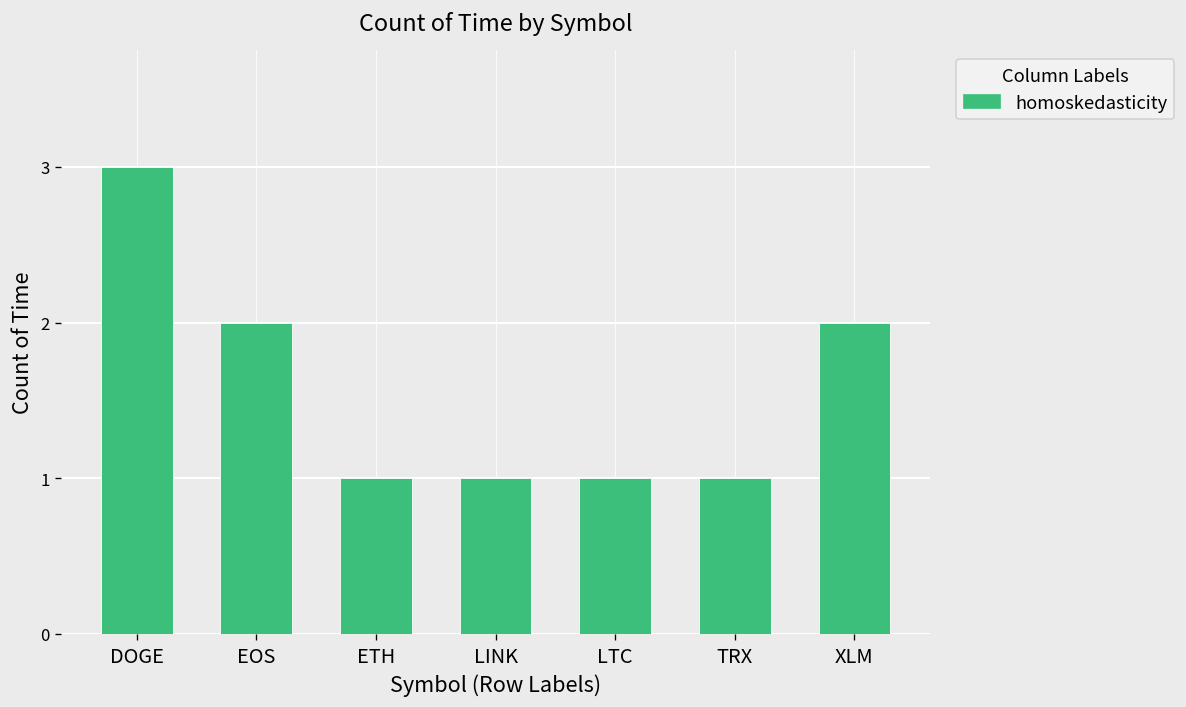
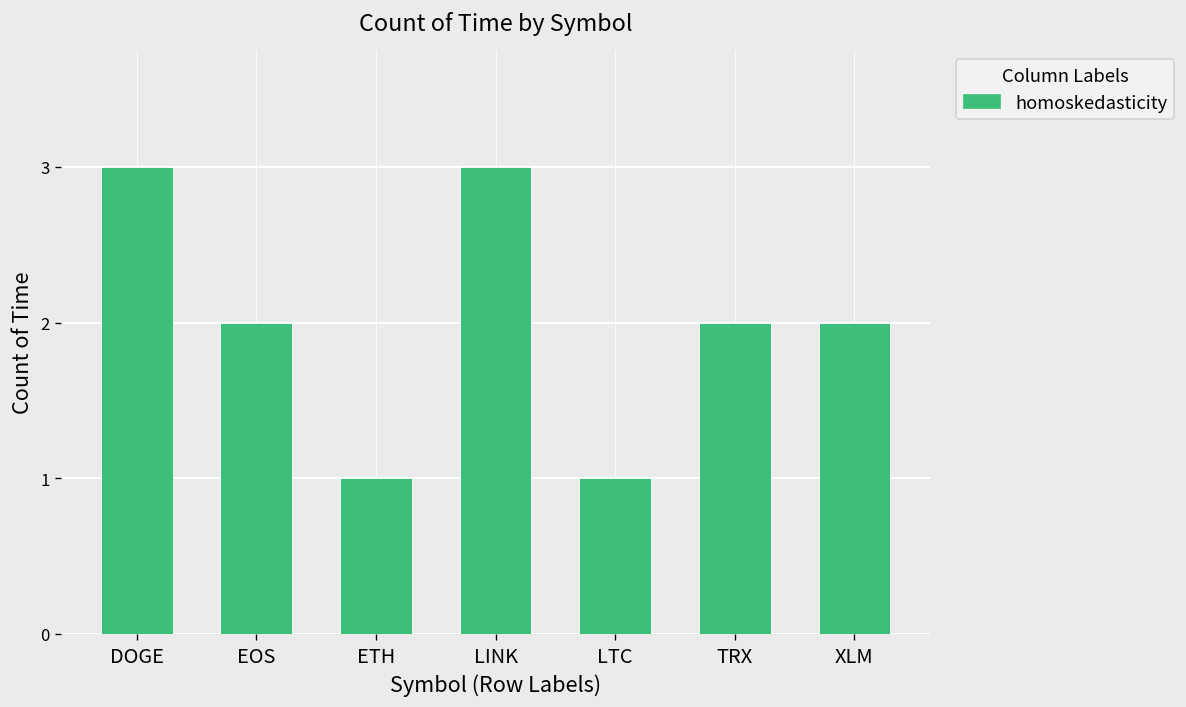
LINK: 1 -> 3
TRX: 1 -> 2
